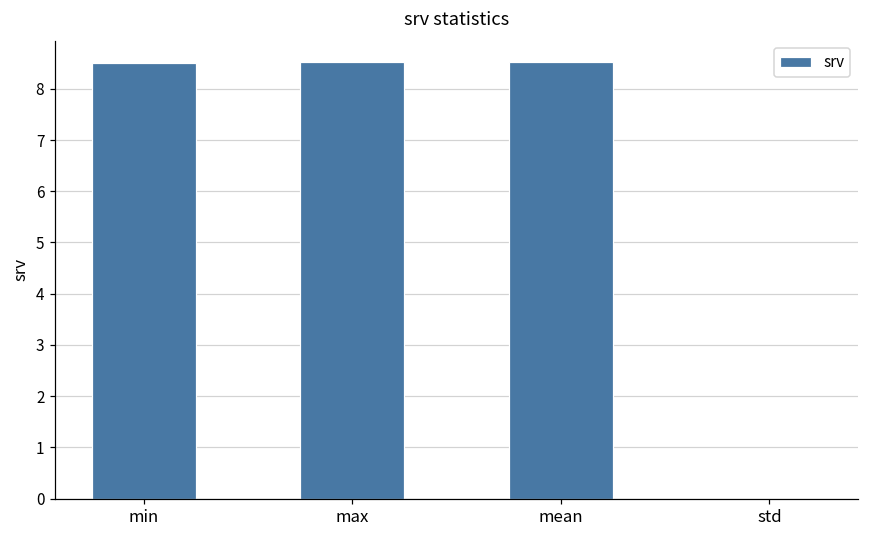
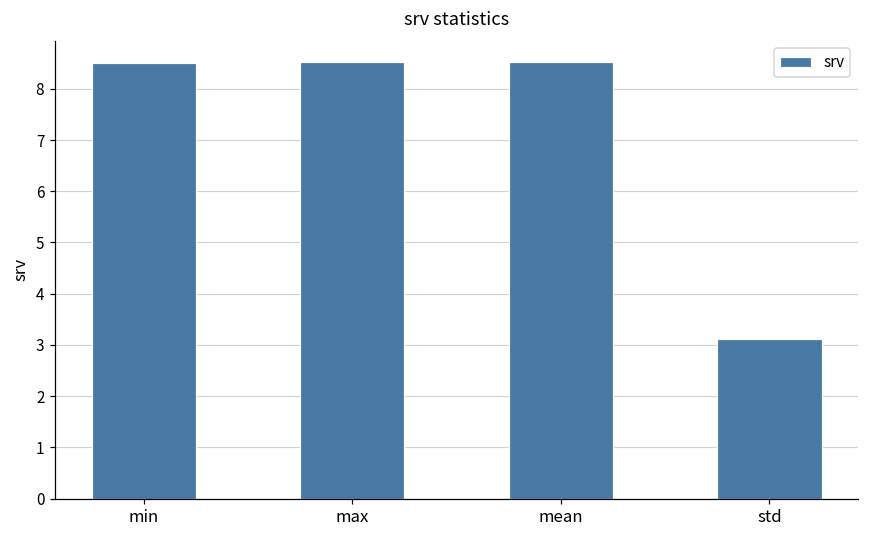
std: 0.0 -> 3.1
